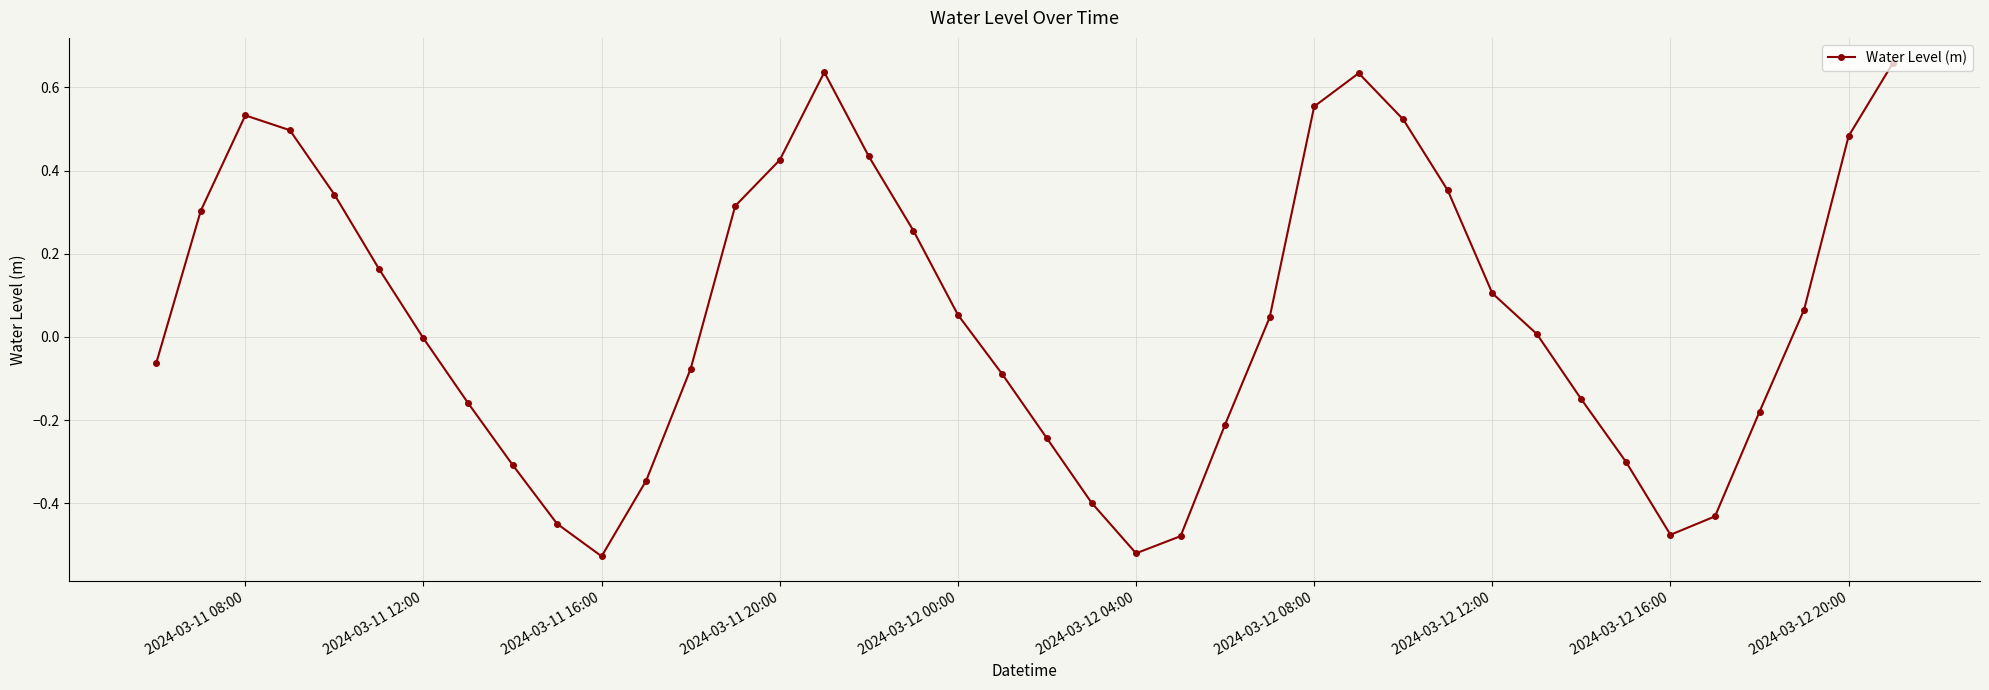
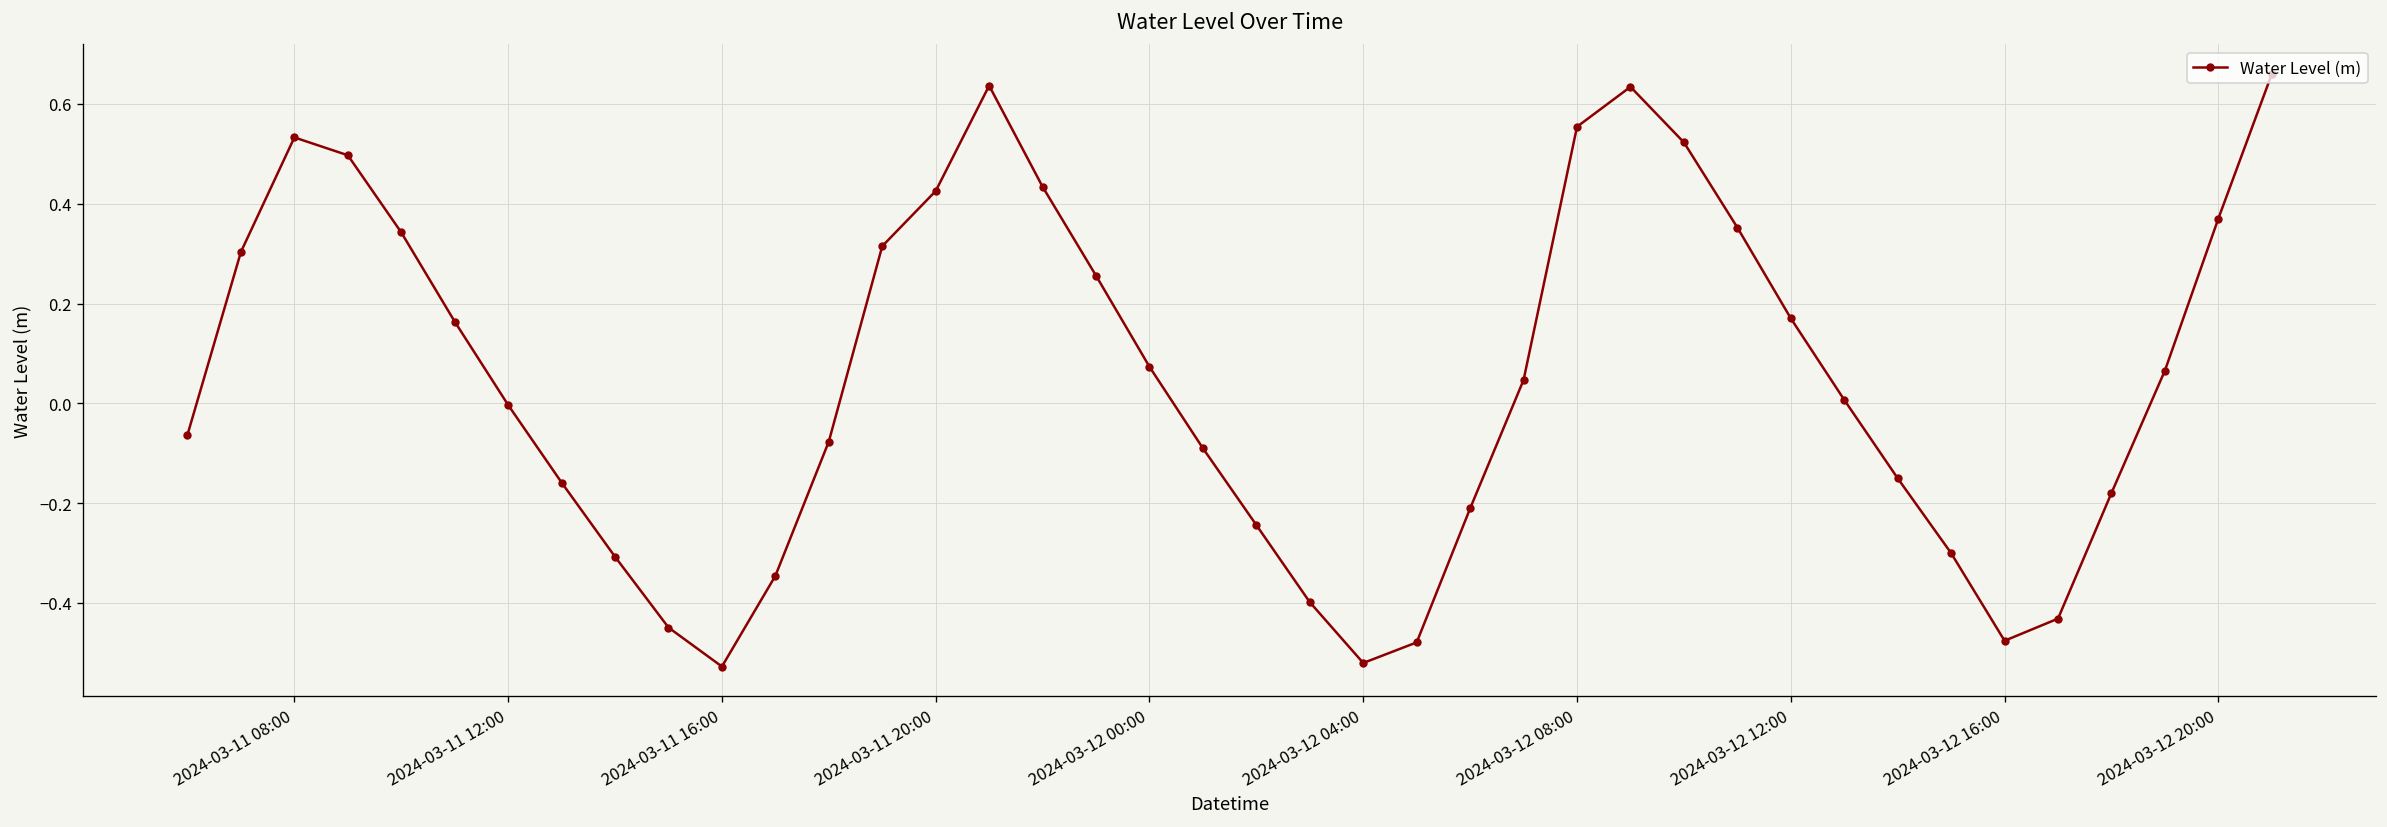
2024-03-12 00:00: 0.05 -> 0.07
2024-03-12 12:00: 0.10 -> 0.17
2024-03-12 20:00: 0.48 -> 0.37
